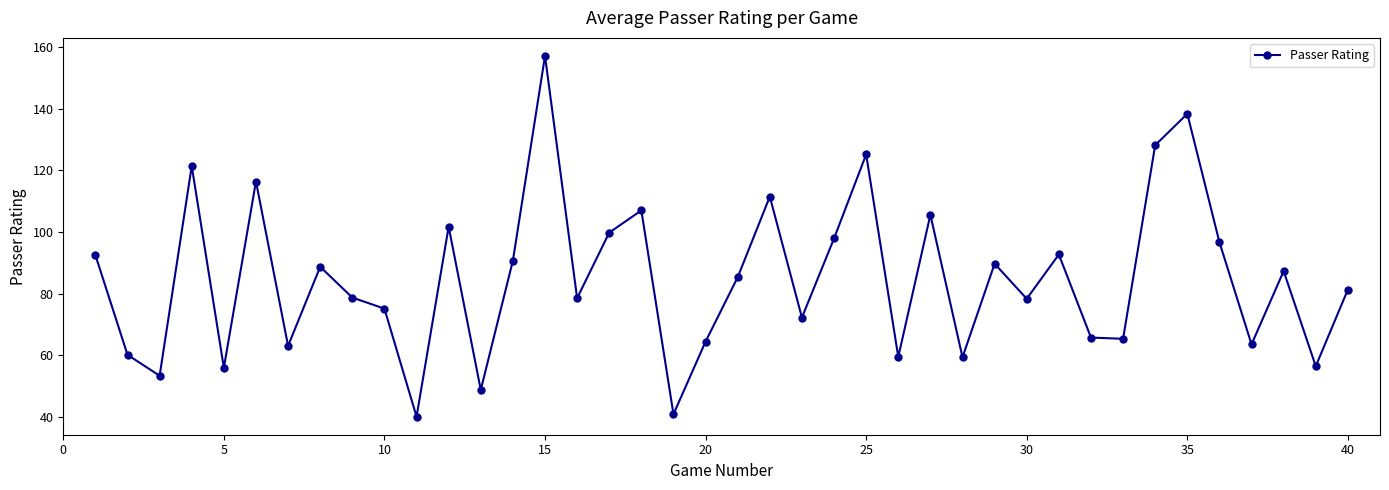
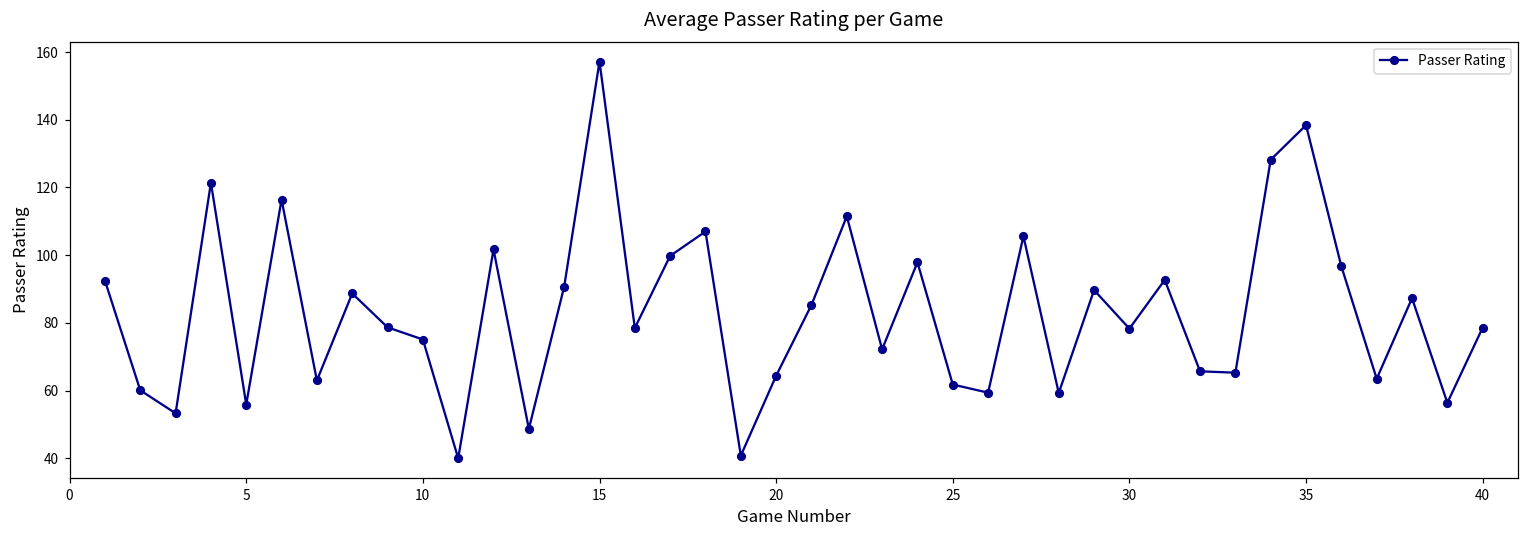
25: 125 -> 62
40: 81 -> 79
